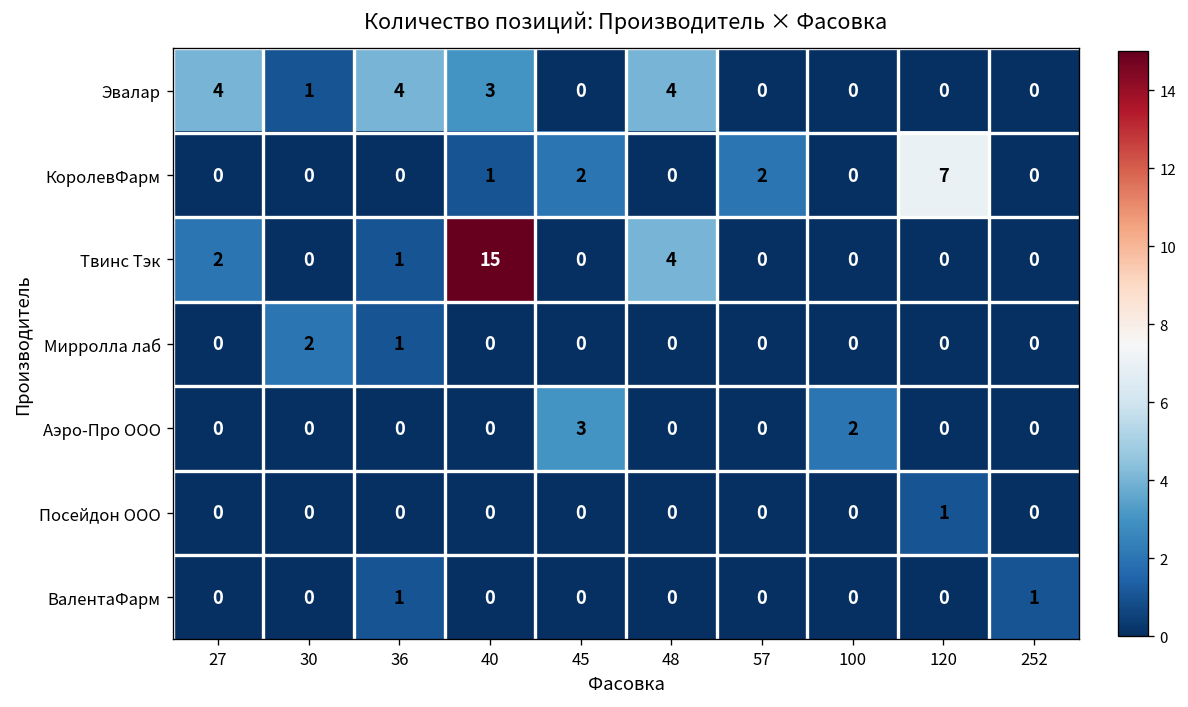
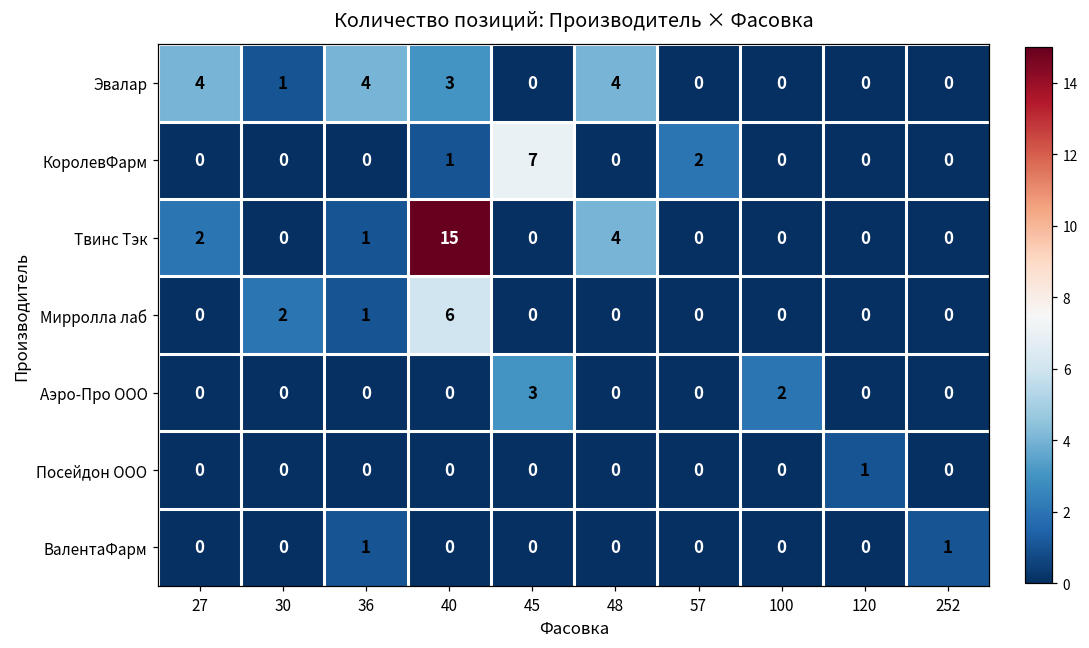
КоролевФарм, 45: 2 -> 7
КоролевФарм, 120: 7 -> 0
Мирролла лаб, 40: 0 -> 6
